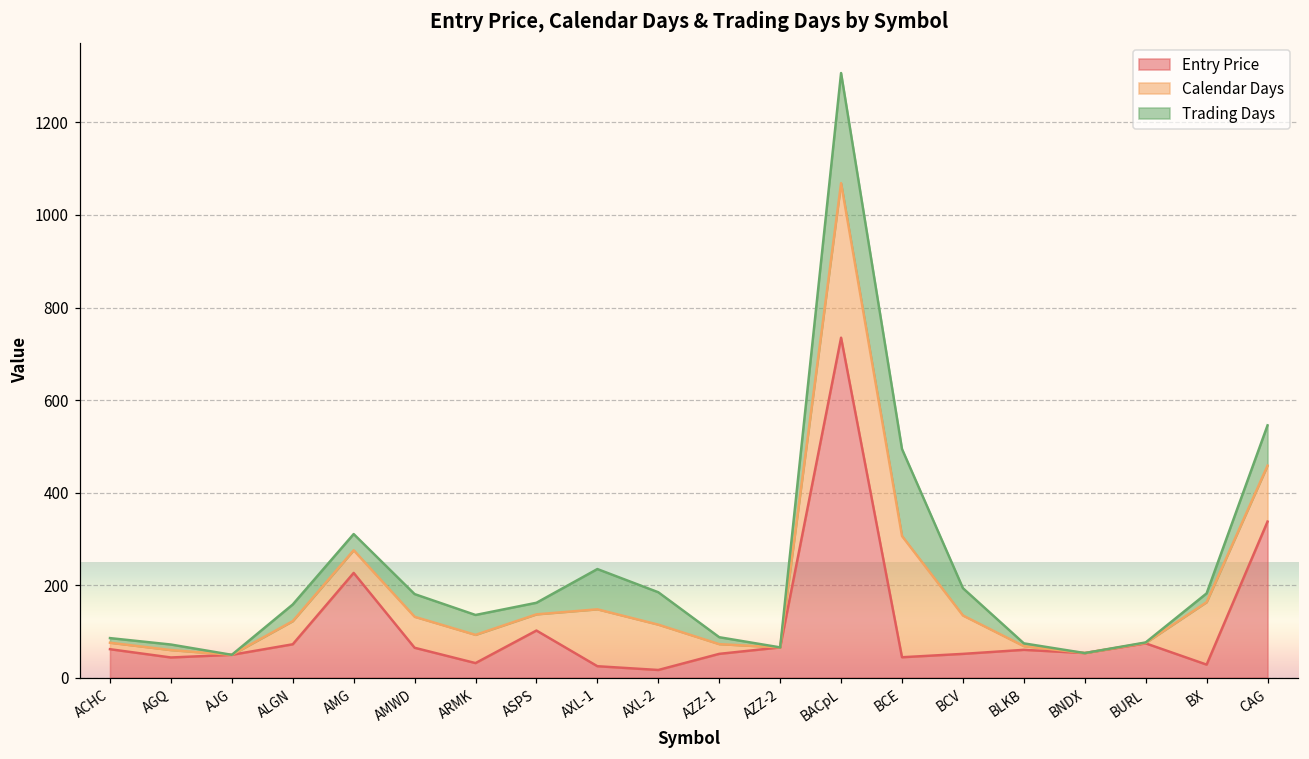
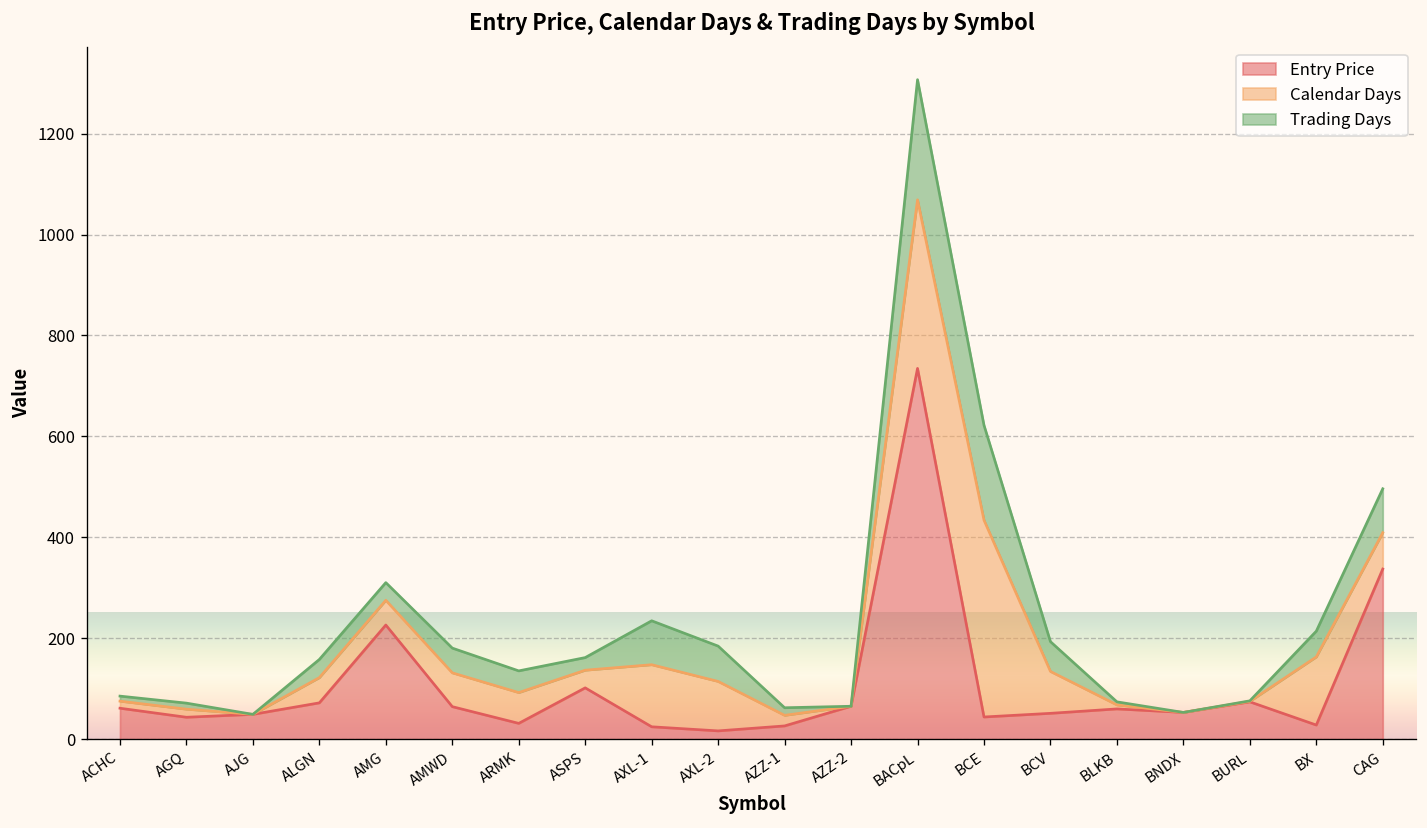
Entry Price, AZZ-1: 50 -> 30
Calendar Days, BCE: 260 -> 390
Trading Days, BX: 20 -> 50
Calendar Days, CAG: 120 -> 70
